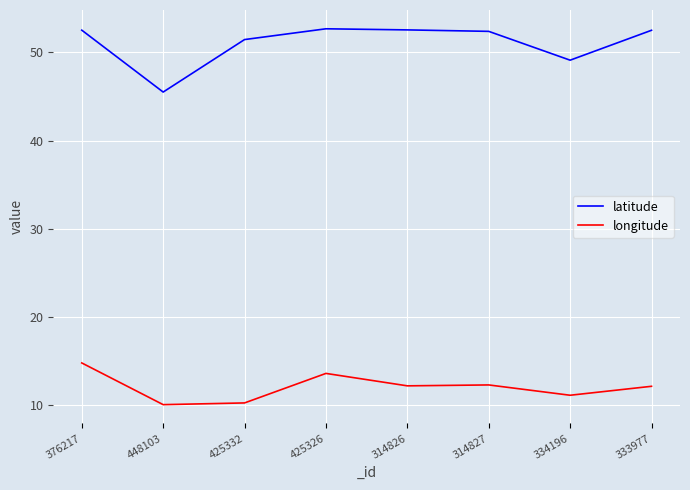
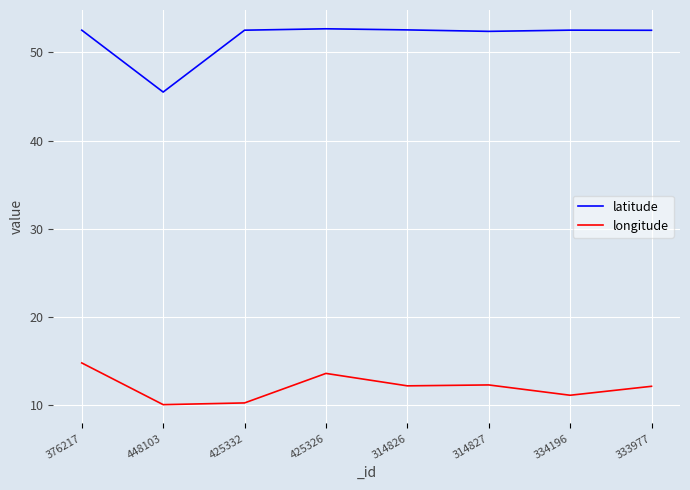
latitude, 425332: 51 -> 53
latitude, 334196: 49 -> 53
